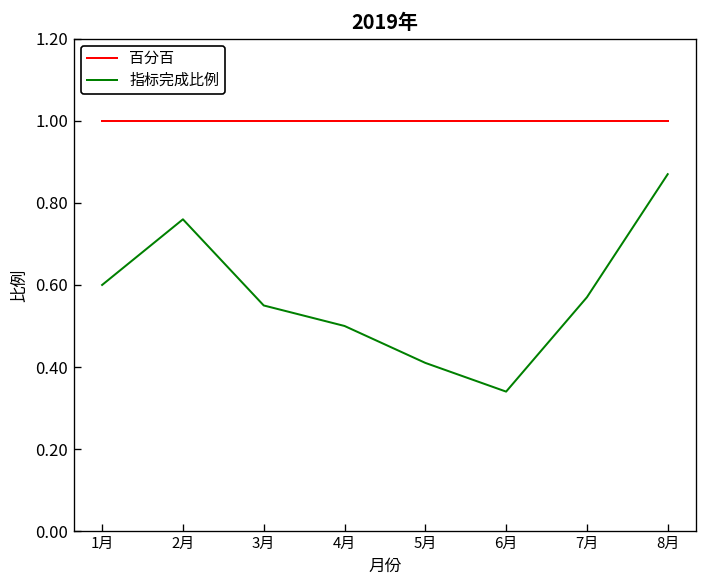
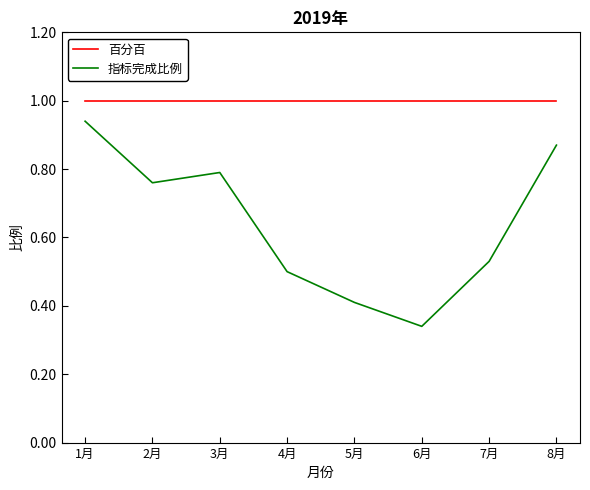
指标完成比例, 1月: 0.60 -> 0.94
指标完成比例, 3月: 0.55 -> 0.79
指标完成比例, 7月: 0.57 -> 0.53
